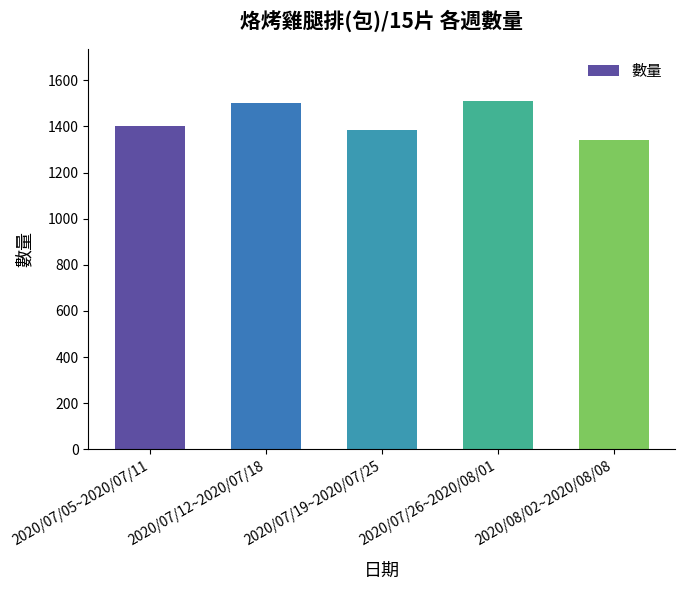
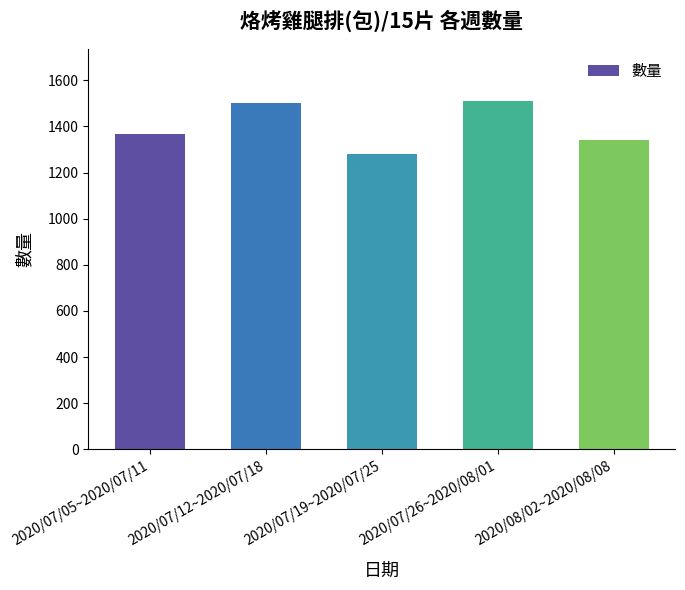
2020/07/05~2020/07/11: 1400 -> 1370
2020/07/19~2020/07/25: 1380 -> 1280
